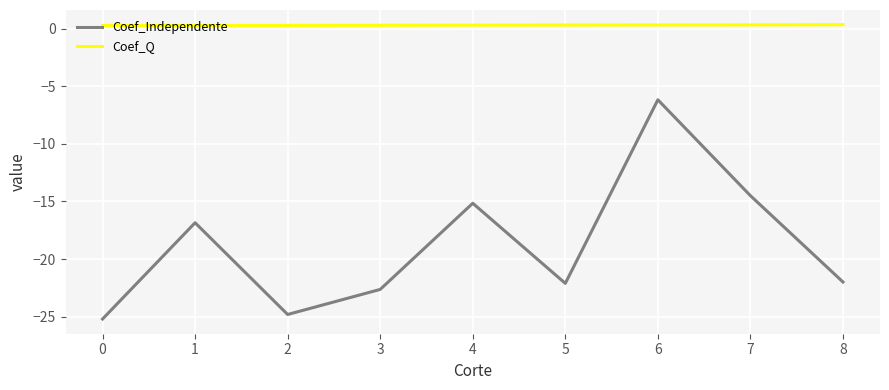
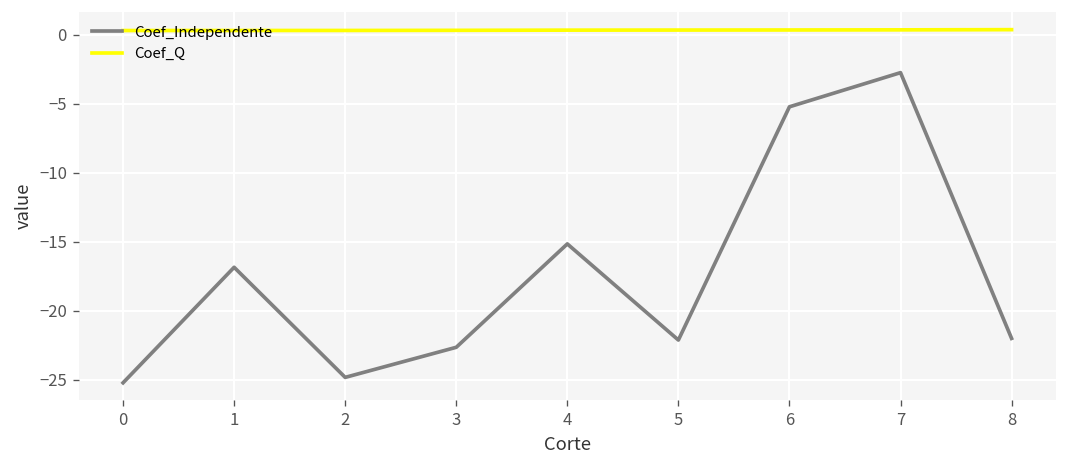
Coef_Independente, 6: -6.2 -> -5.2
Coef_Independente, 7: -14.5 -> -2.7
